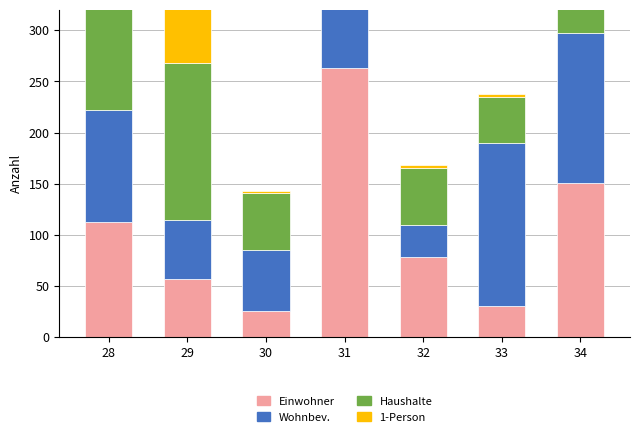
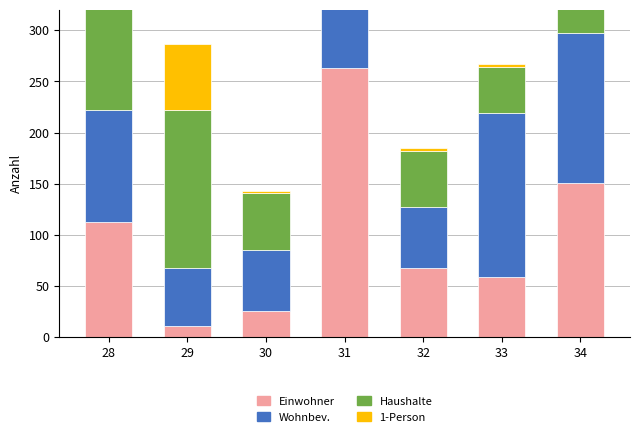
Einwohner, 29: 57 -> 11
Einwohner, 32: 78 -> 68
Wohnbev., 32: 32 -> 59
Einwohner, 33: 30 -> 59
